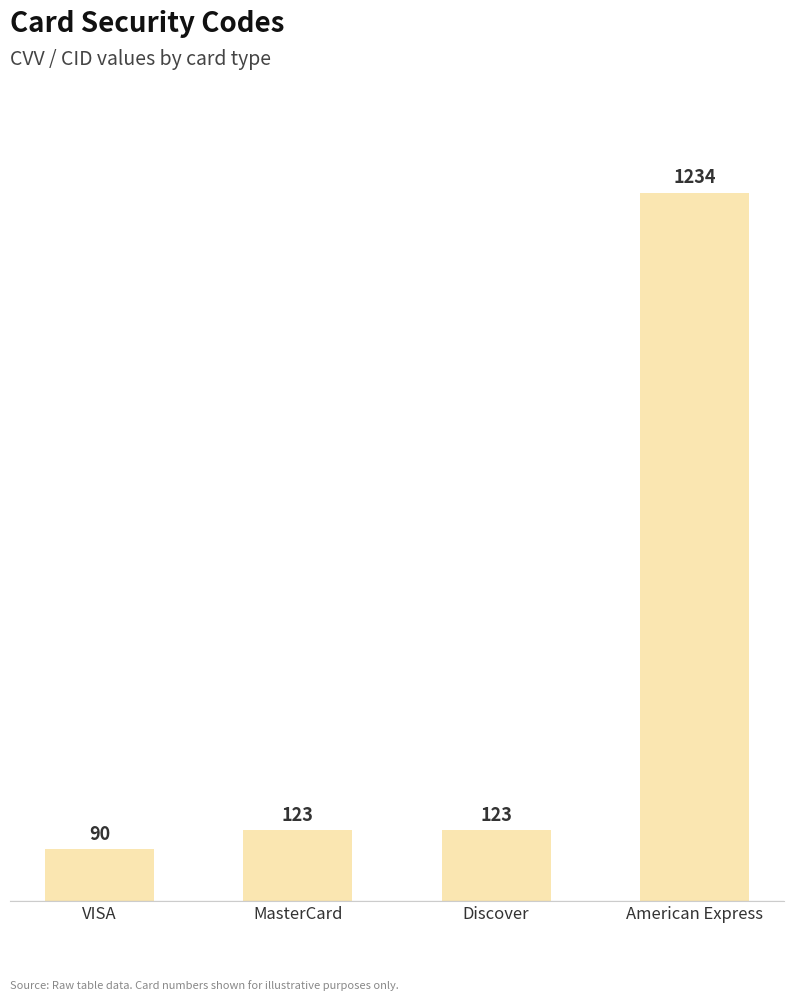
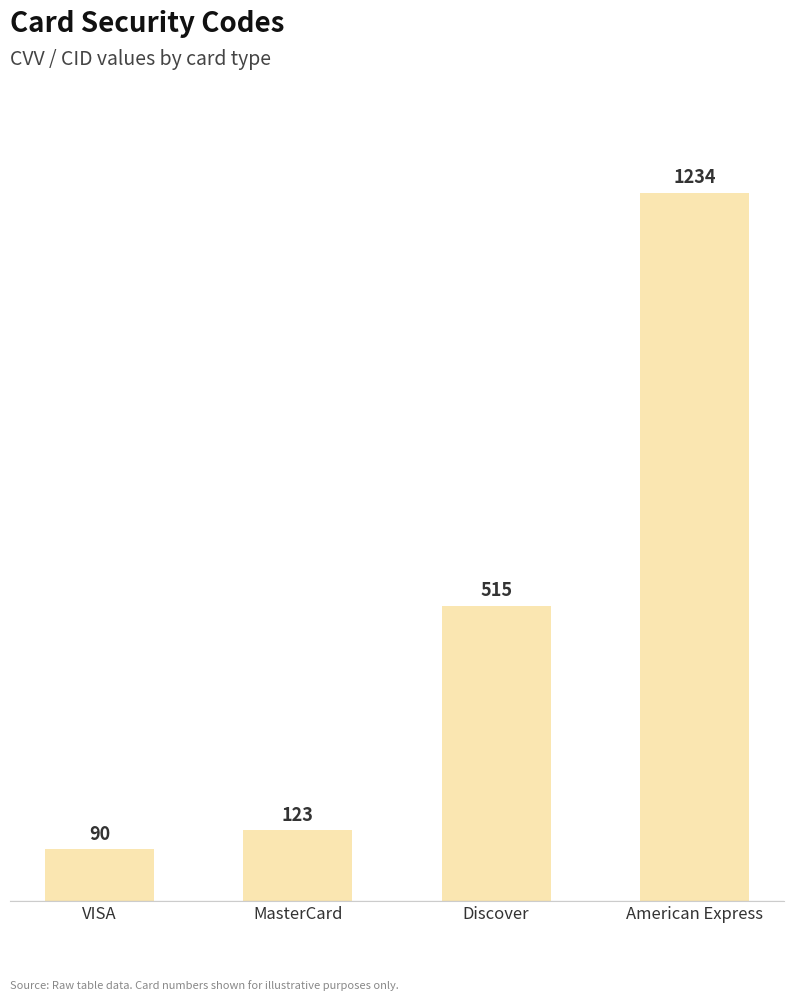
Discover: 123 -> 515
